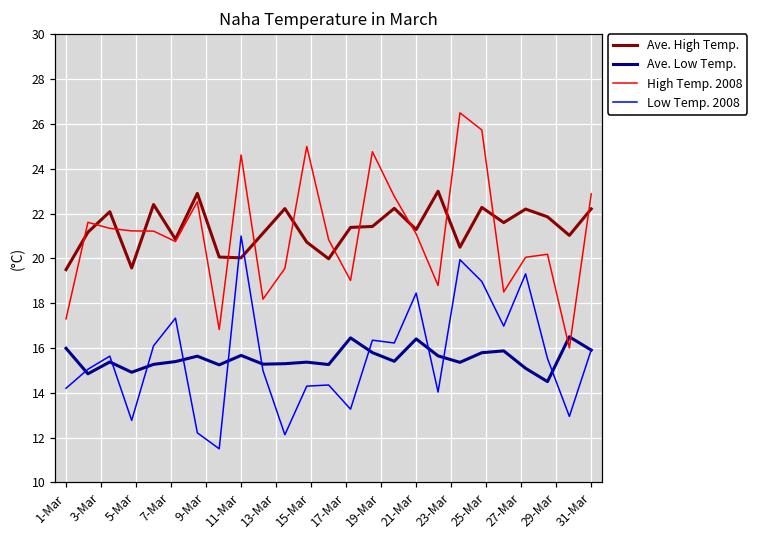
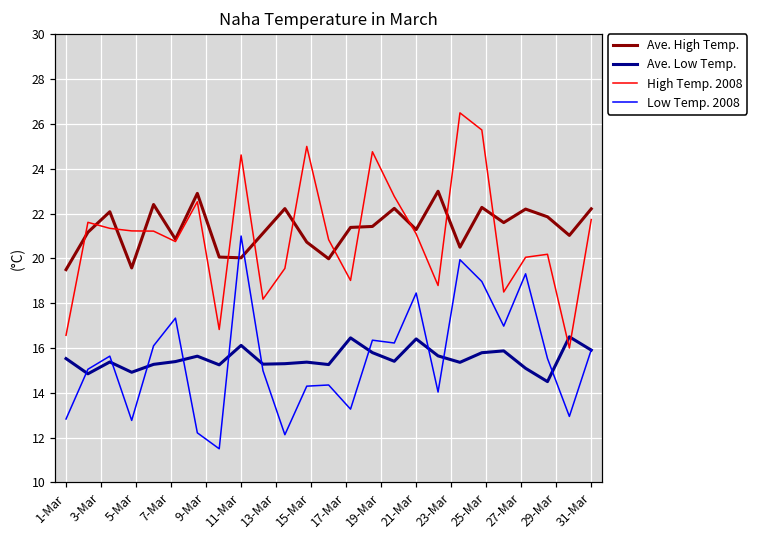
Ave. Low Temp., 1-Mar: 16.0 -> 15.5
High Temp. 2008, 1-Mar: 17.3 -> 16.6
Low Temp. 2008, 1-Mar: 14.2 -> 12.8
Ave. Low Temp., 11-Mar: 15.7 -> 16.1
High Temp. 2008, 31-Mar: 22.9 -> 21.7
